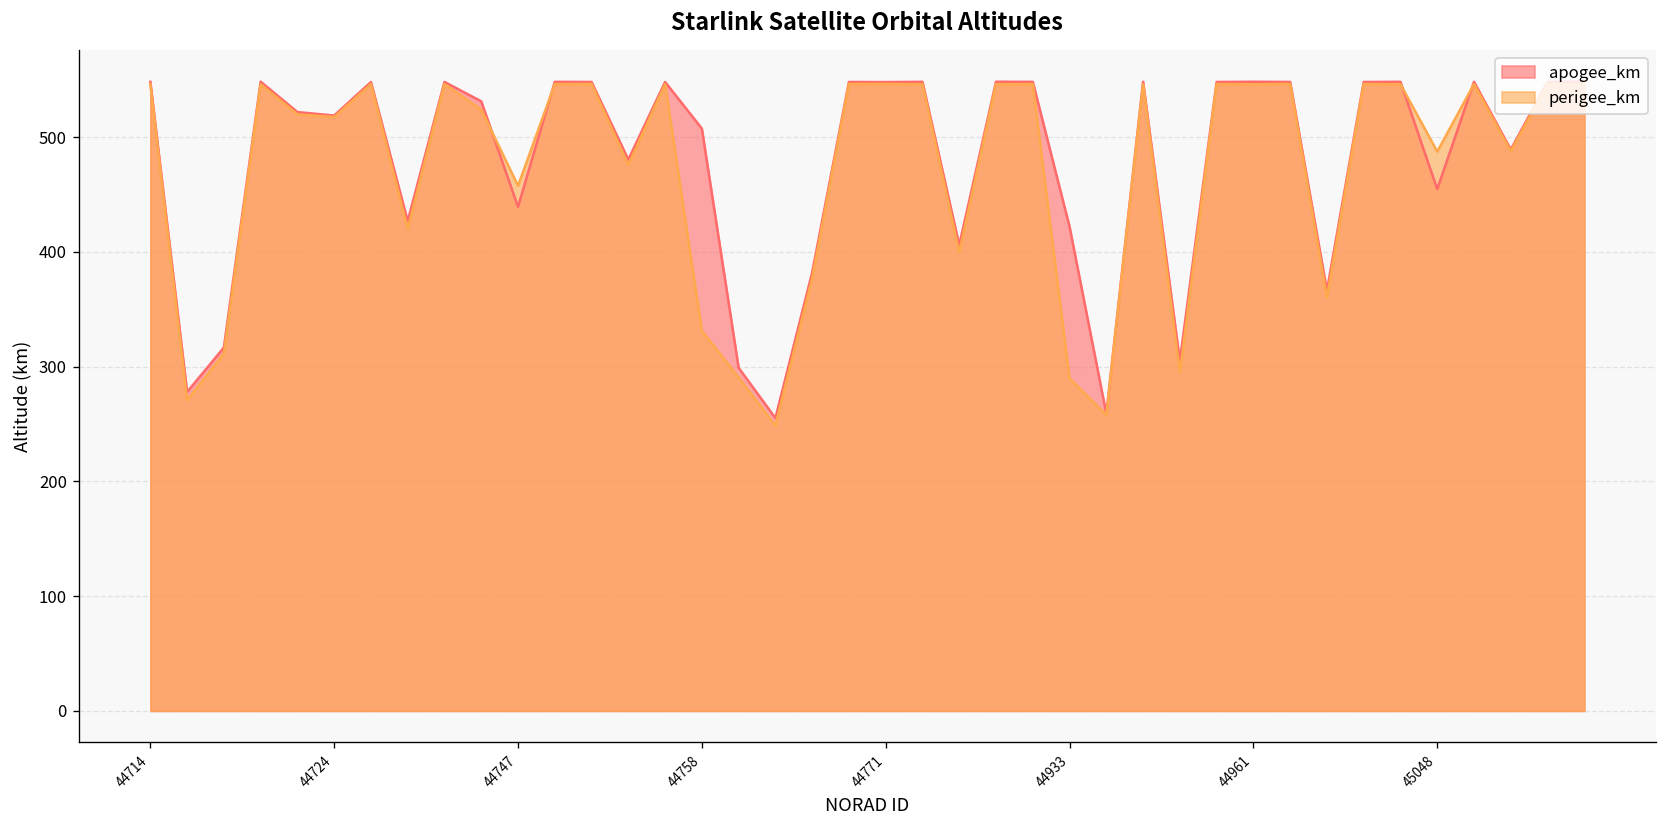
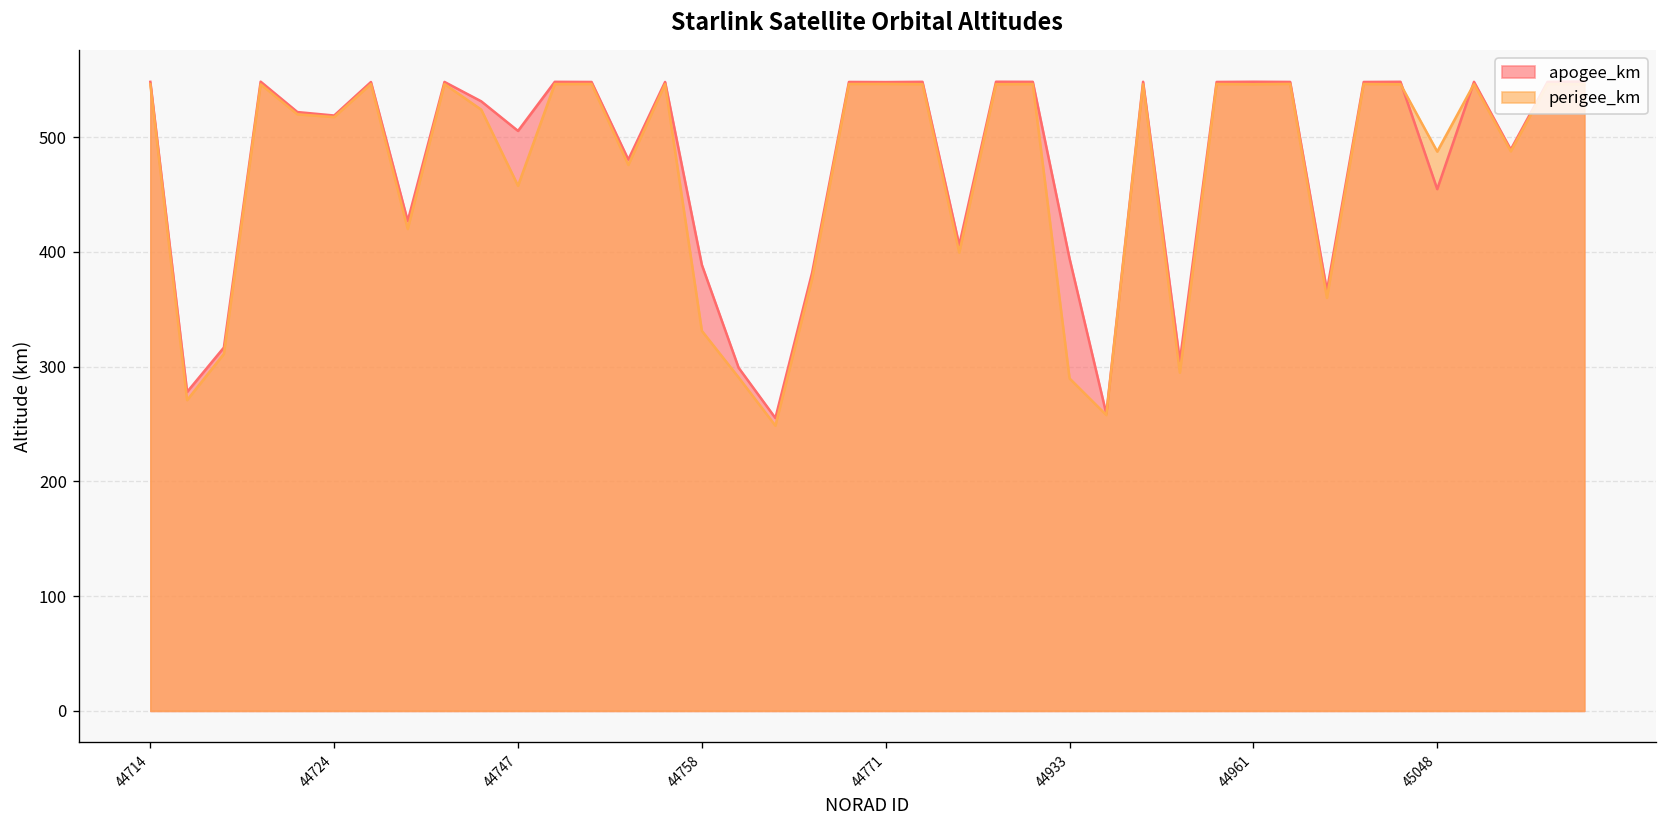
apogee_km, 44747: 440 -> 510
apogee_km, 44758: 510 -> 390
apogee_km, 44933: 420 -> 390
